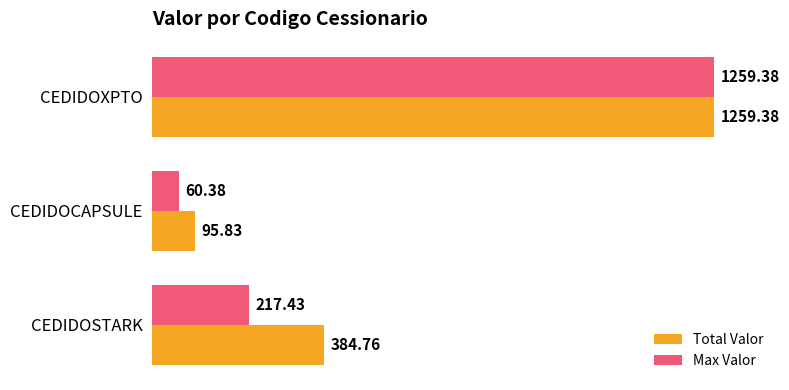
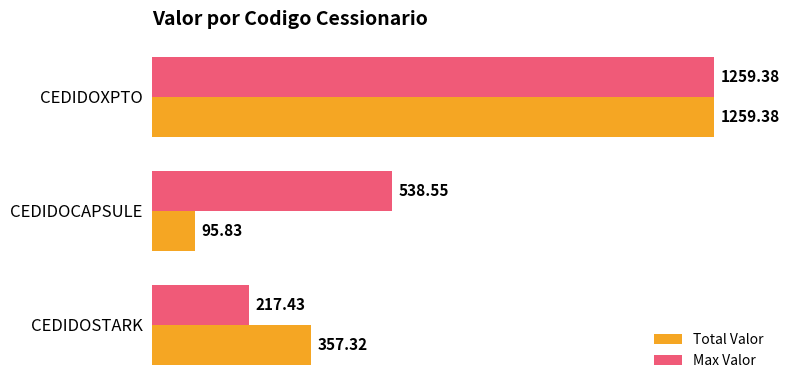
Max Valor, CEDIDOCAPSULE: 60.38 -> 538.55
Total Valor, CEDIDOSTARK: 384.76 -> 357.32
